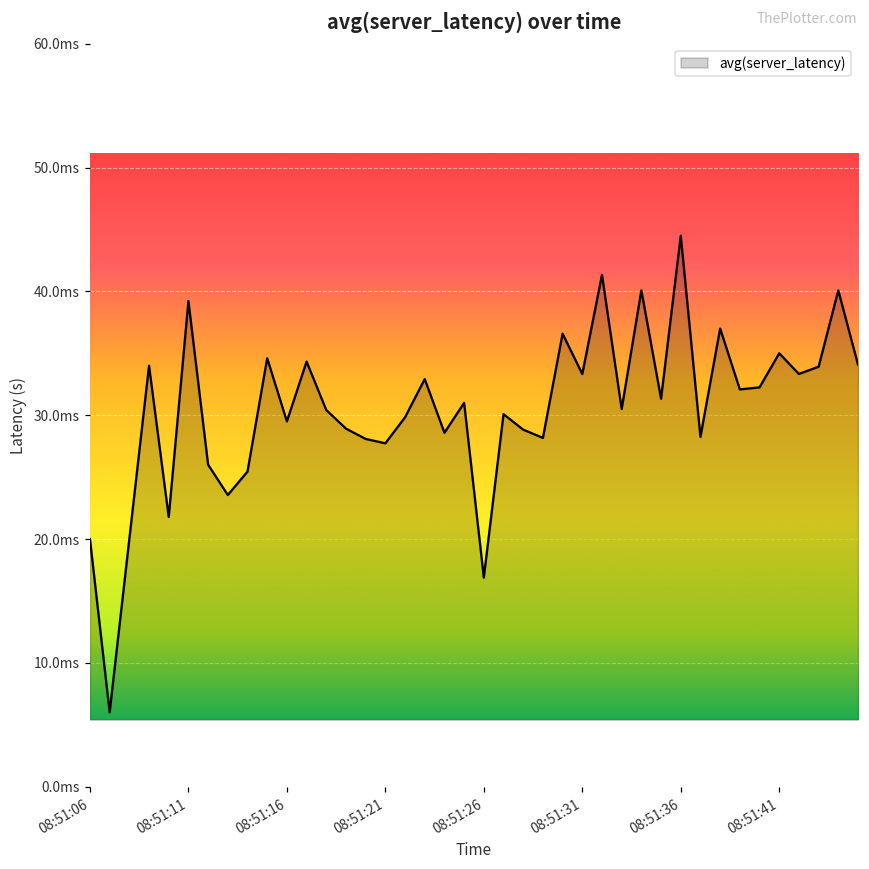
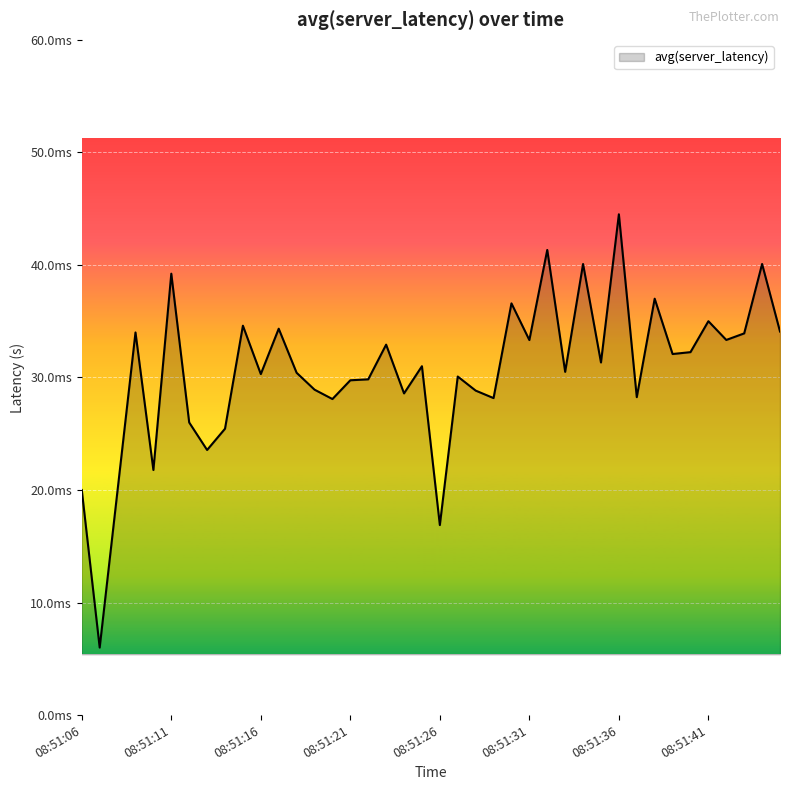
08:51:16: 29.5ms -> 30.3ms
08:51:21: 27.7ms -> 29.8ms
